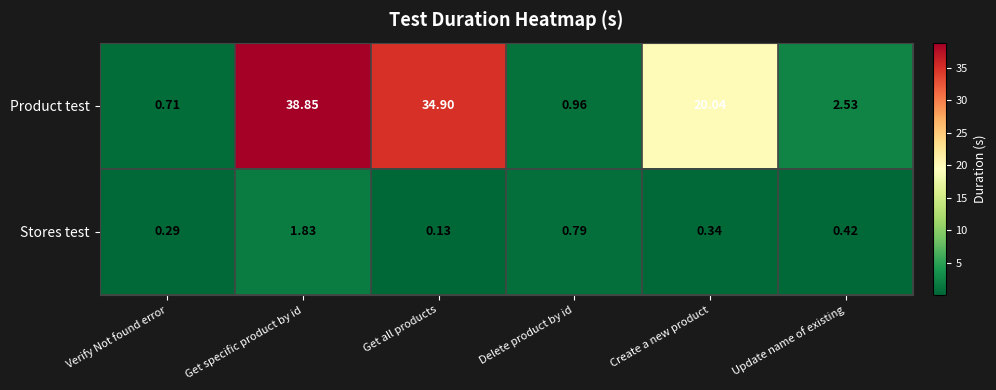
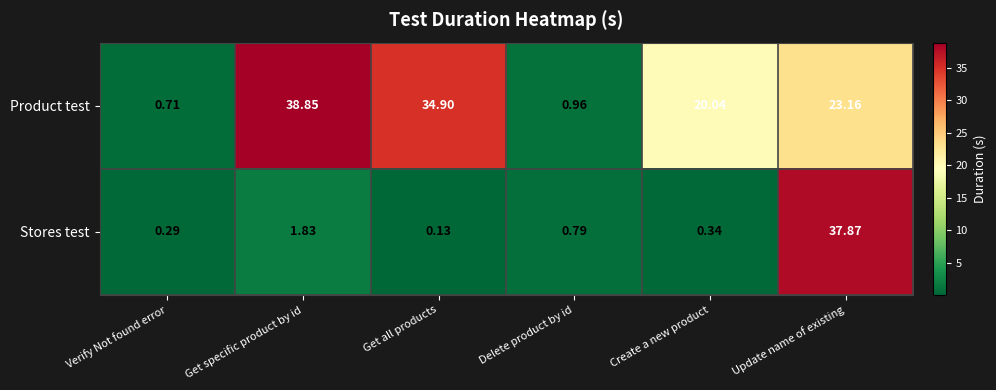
Product test, Update name of existing: 2.53 -> 23.16
Stores test, Update name of existing: 0.42 -> 37.87
